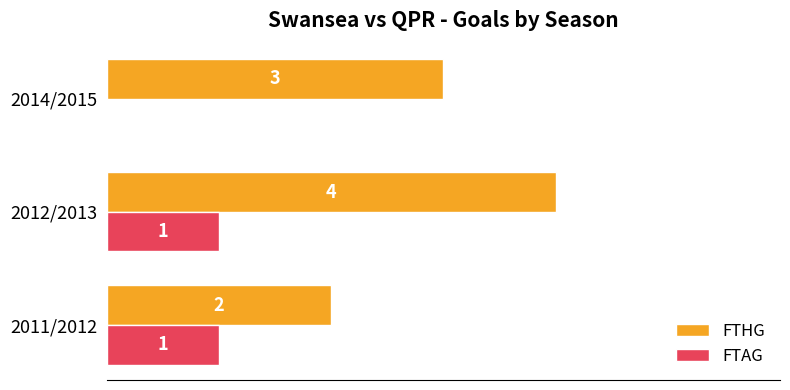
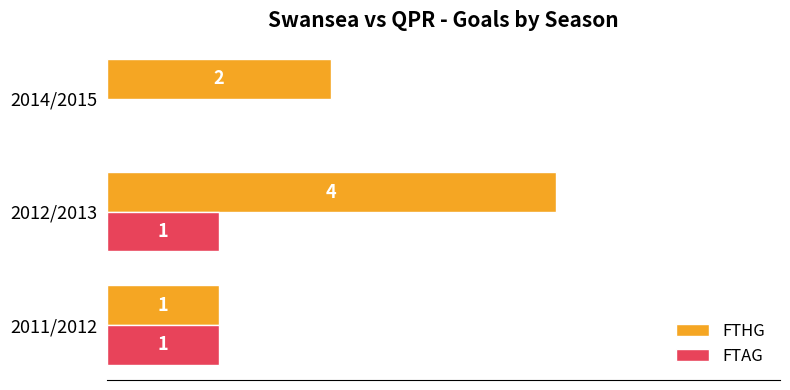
FTHG, 2014/2015: 3 -> 2
FTHG, 2011/2012: 2 -> 1
